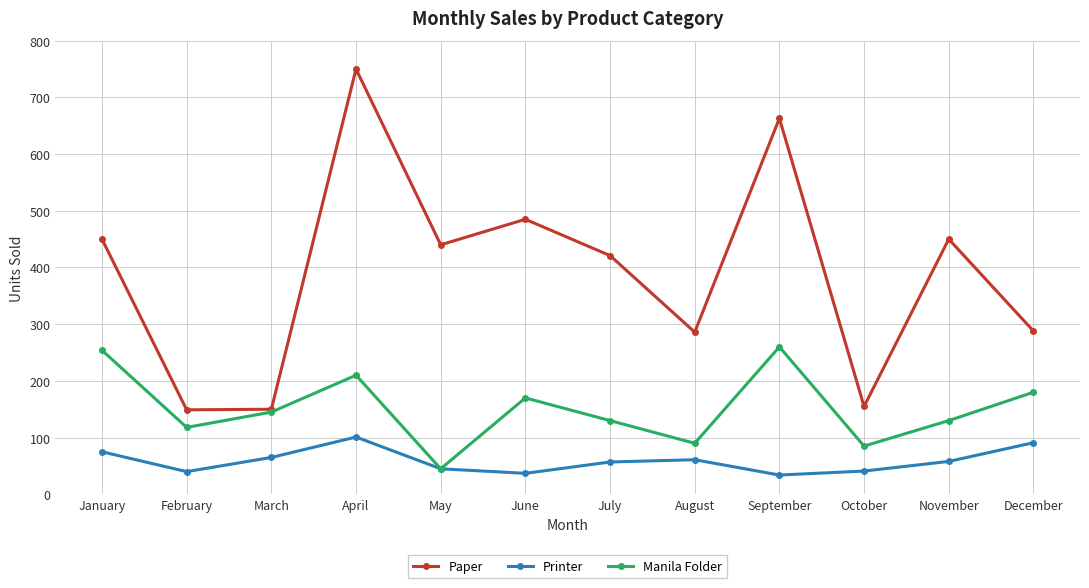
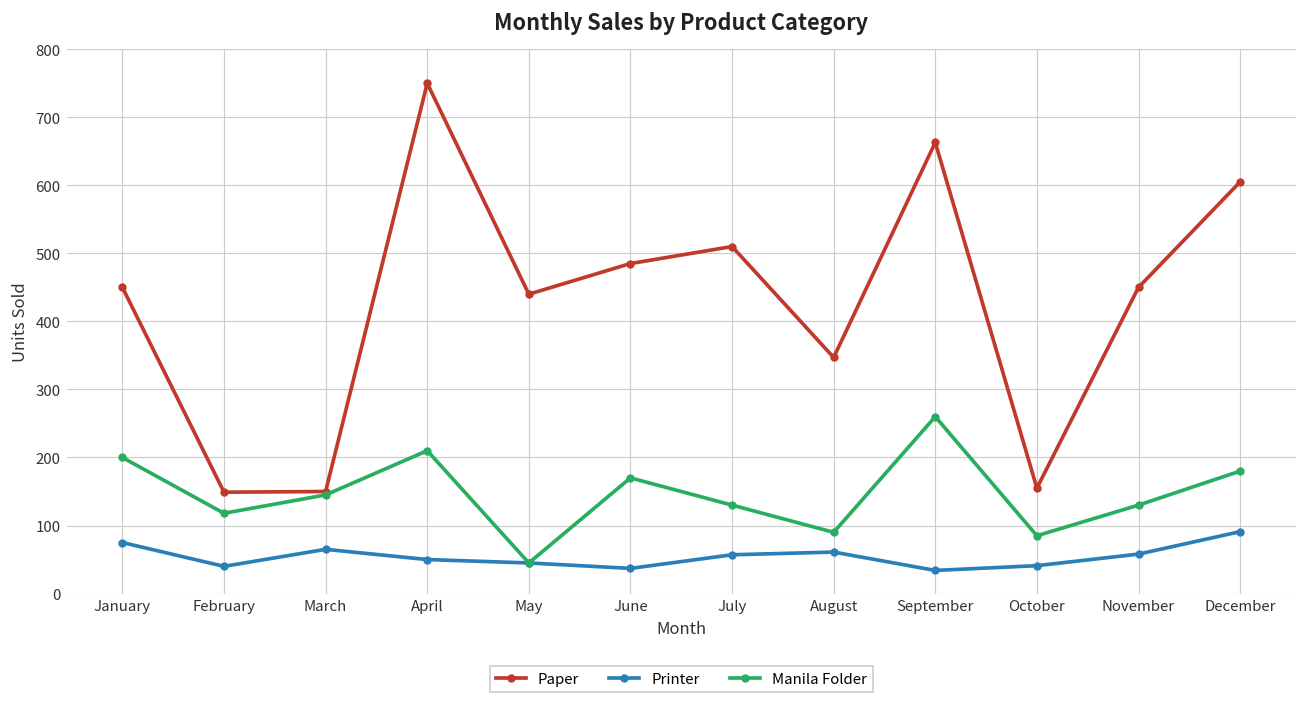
Manila Folder, January: 250 -> 200
Printer, April: 100 -> 50
Paper, July: 420 -> 510
Paper, August: 290 -> 350
Paper, December: 290 -> 610
